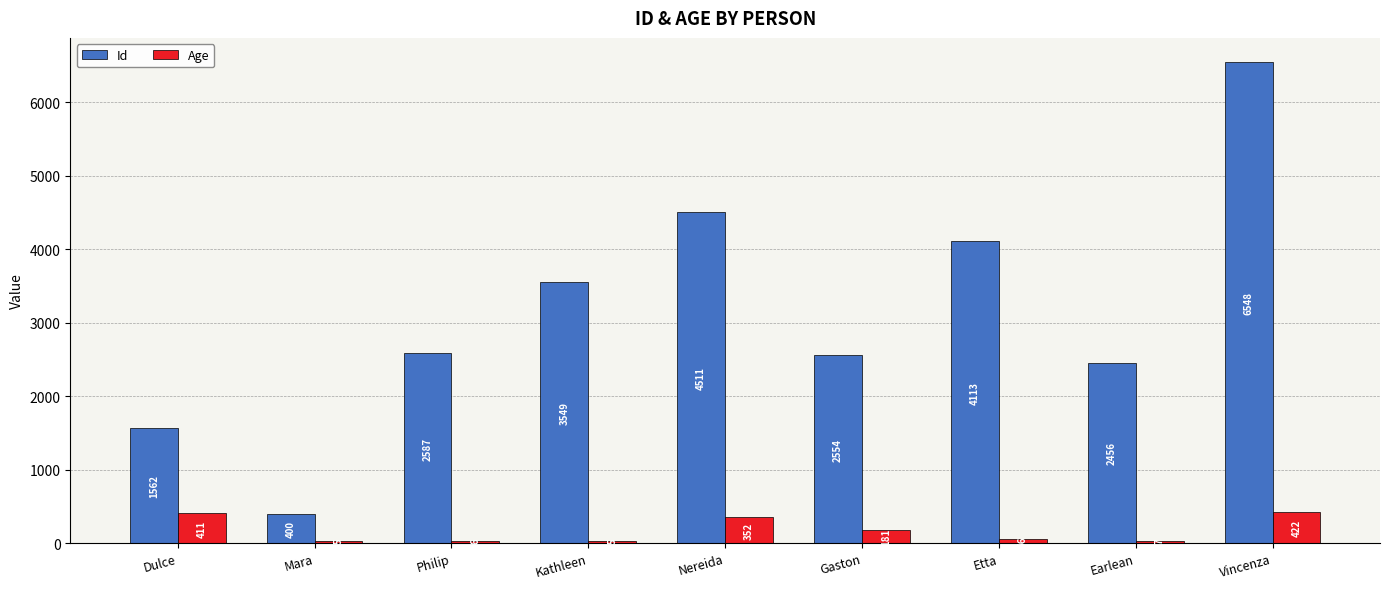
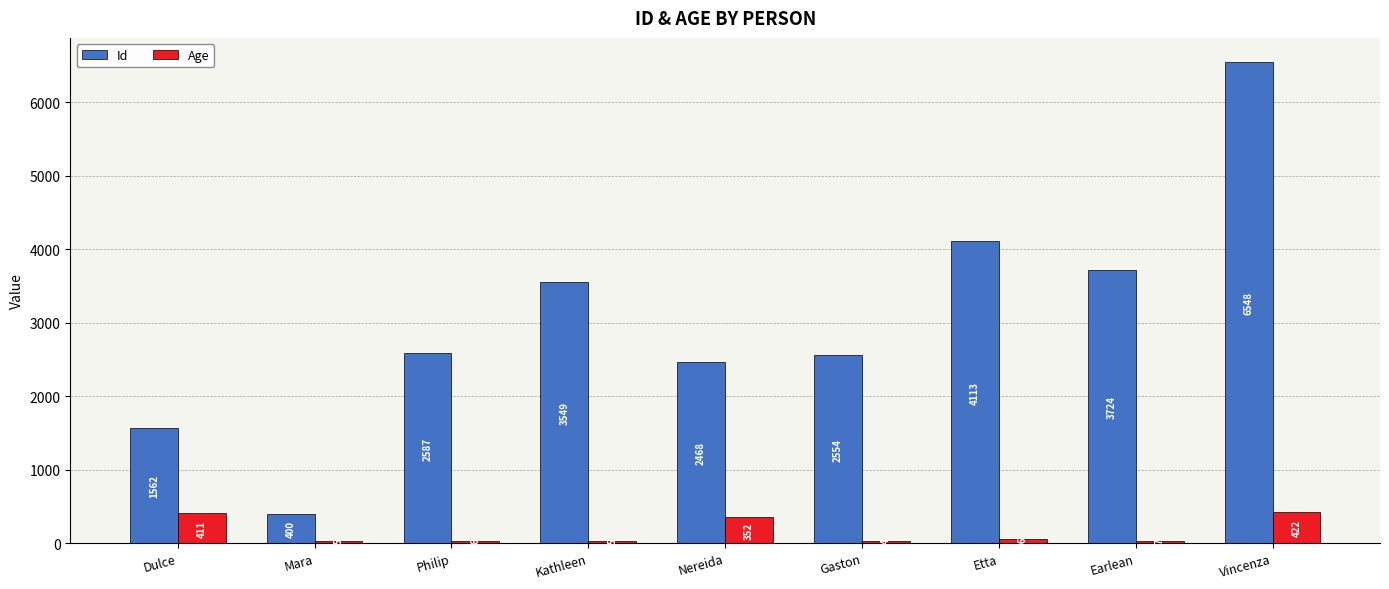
Id, Nereida: 4511 -> 2468
Age, Gaston: 200 -> 0
Id, Earlean: 2456 -> 3724
